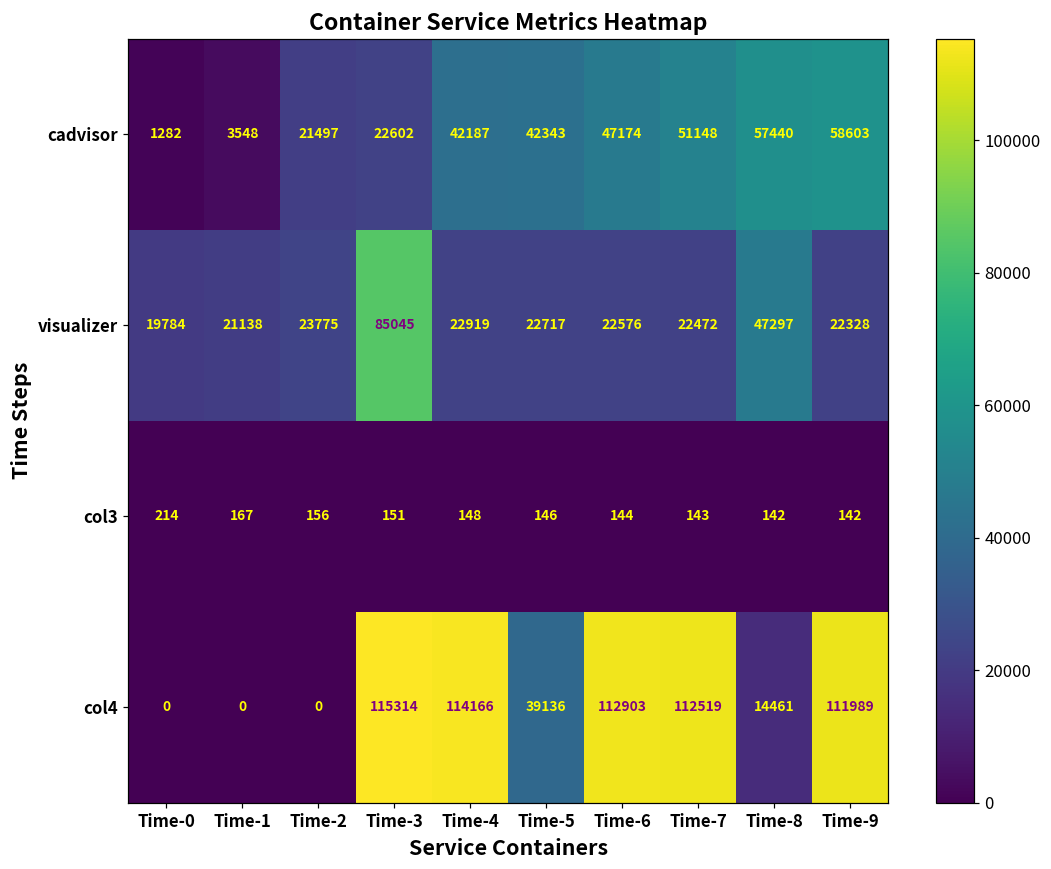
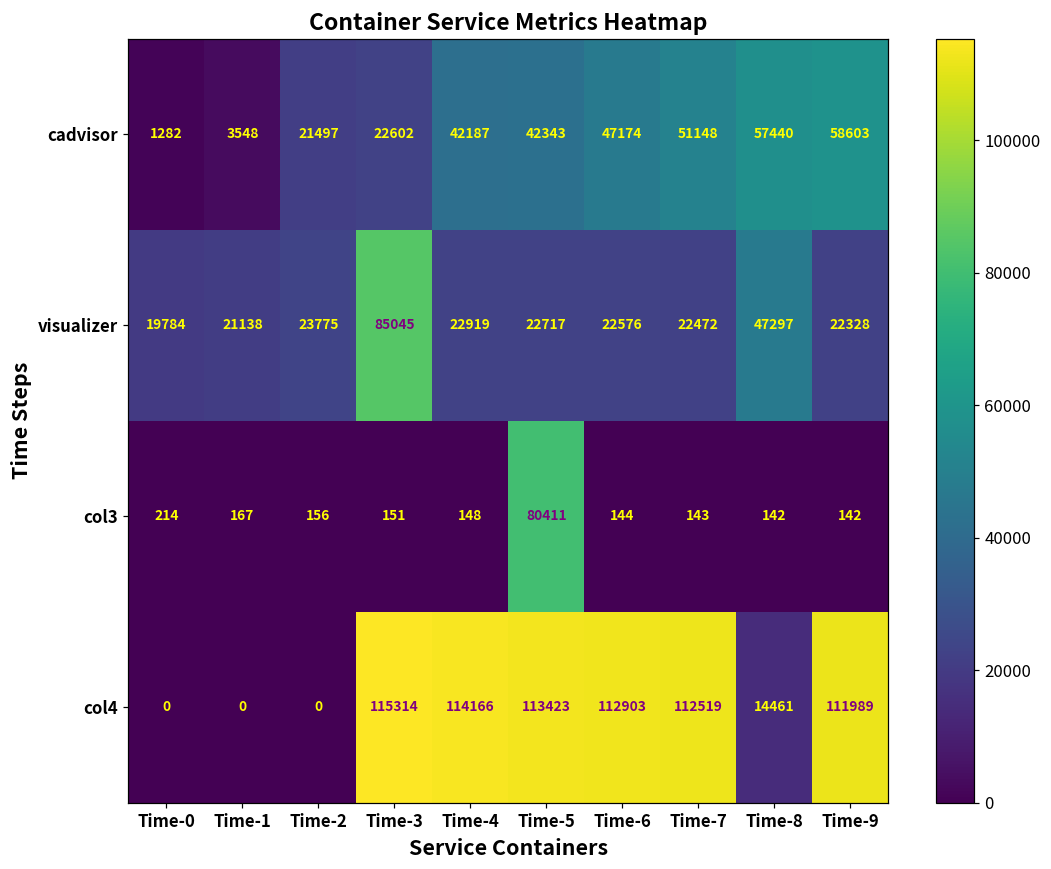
col3, Time-5: 146 -> 80411
col4, Time-5: 39136 -> 113423
